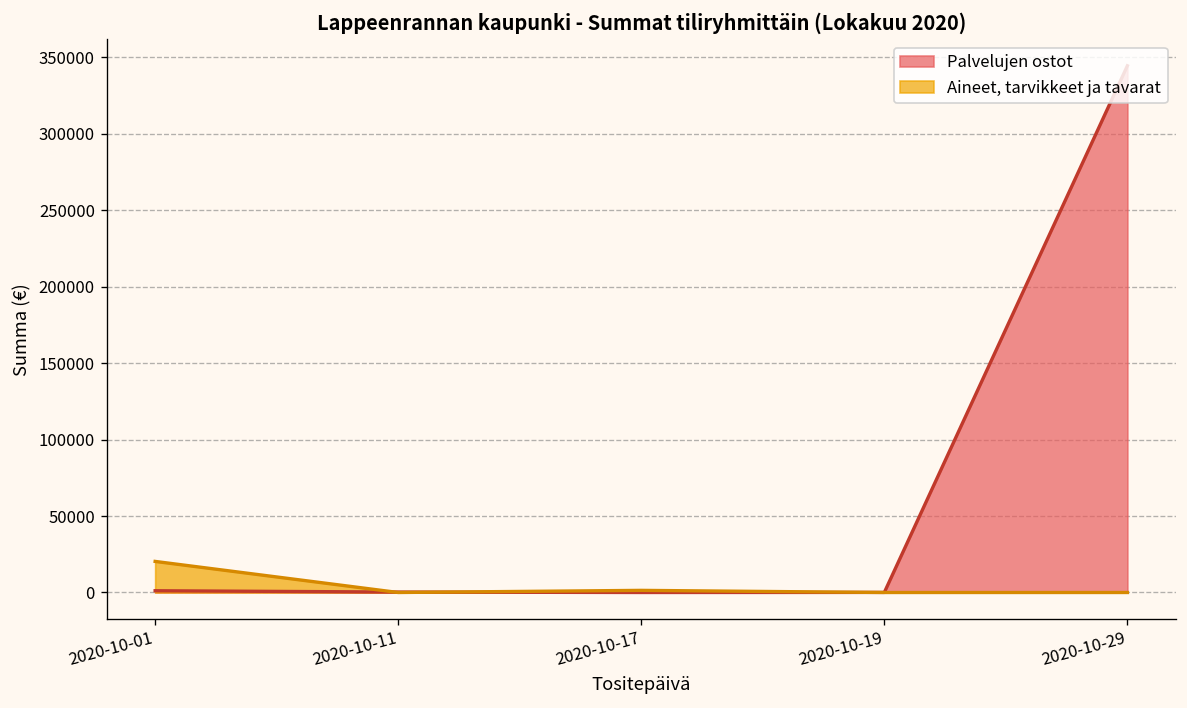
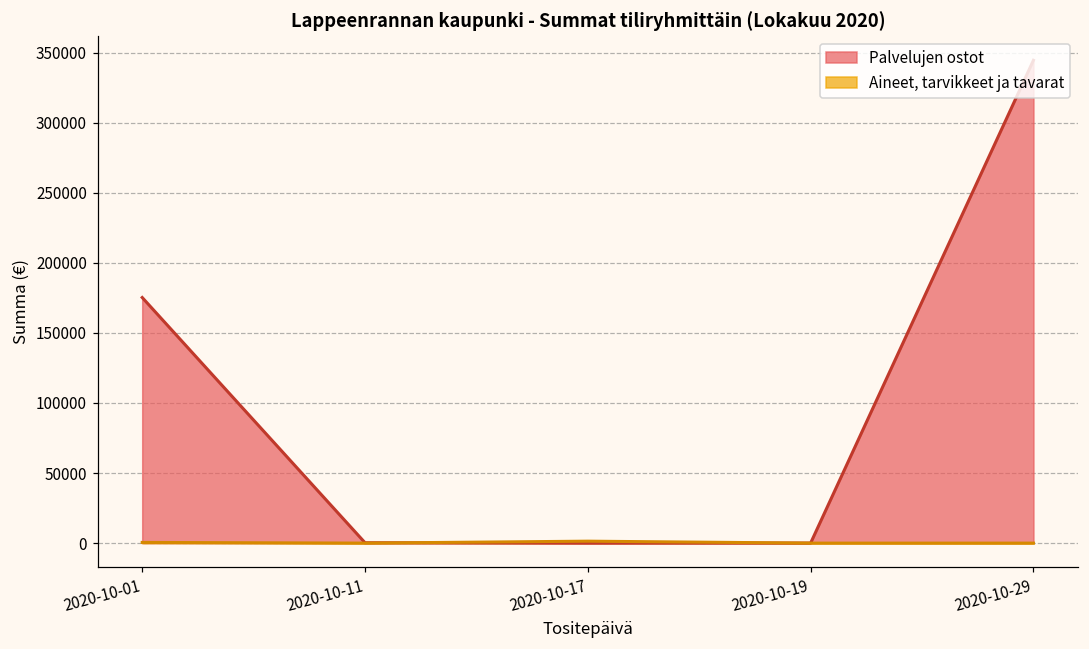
Palvelujen ostot, 2020-10-01: 1000 -> 175000
Aineet, tarvikkeet ja tavarat, 2020-10-01: 20000 -> 0
